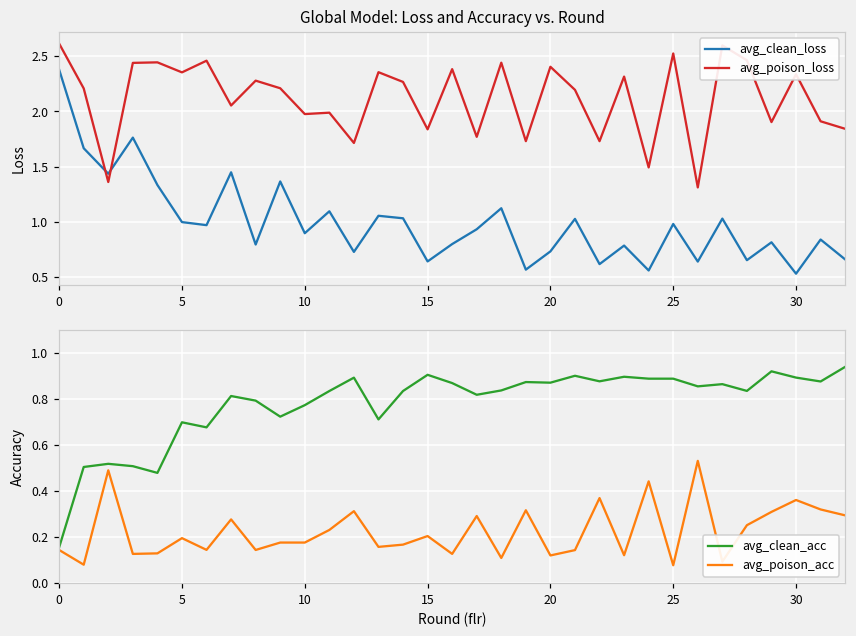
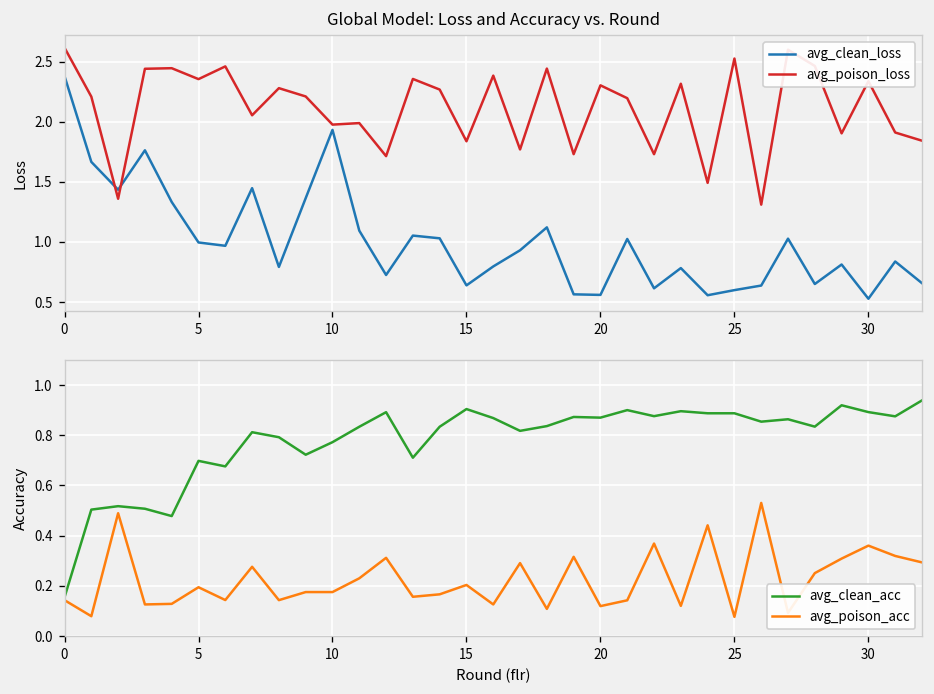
Global Model: Loss and Accuracy vs. Round, avg_clean_loss, 10: 0.90 -> 1.93
Global Model: Loss and Accuracy vs. Round, avg_clean_loss, 20: 0.73 -> 0.56
Global Model: Loss and Accuracy vs. Round, avg_poison_loss, 20: 2.40 -> 2.30
Global Model: Loss and Accuracy vs. Round, avg_clean_loss, 25: 0.98 -> 0.60
